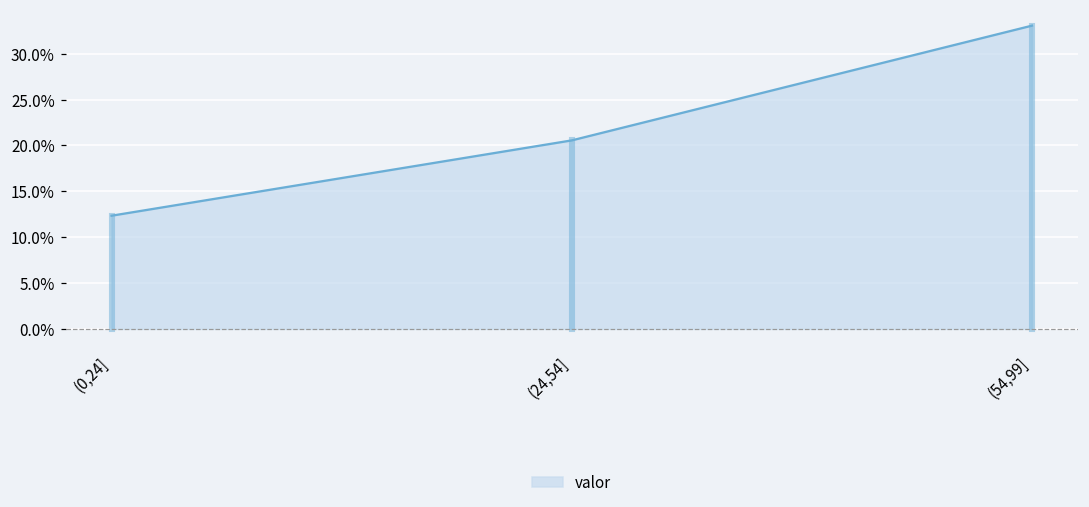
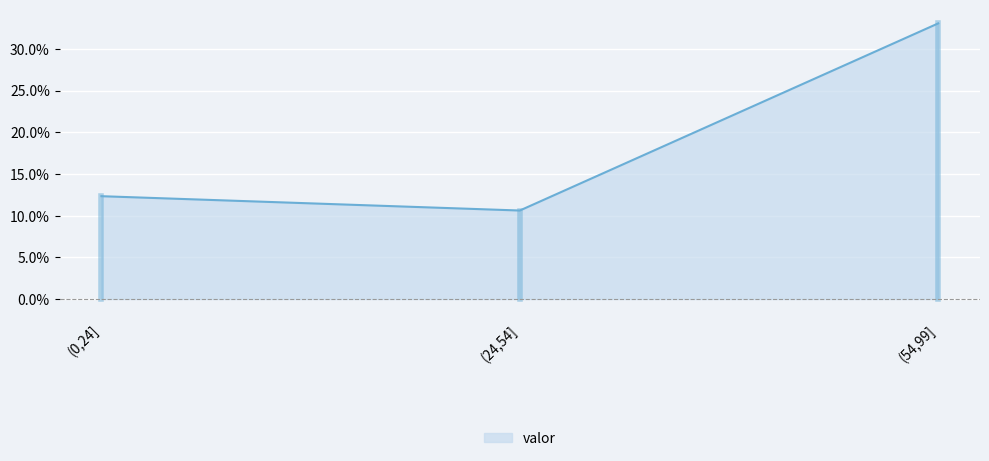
valor, (24,54]: 21% -> 11%
